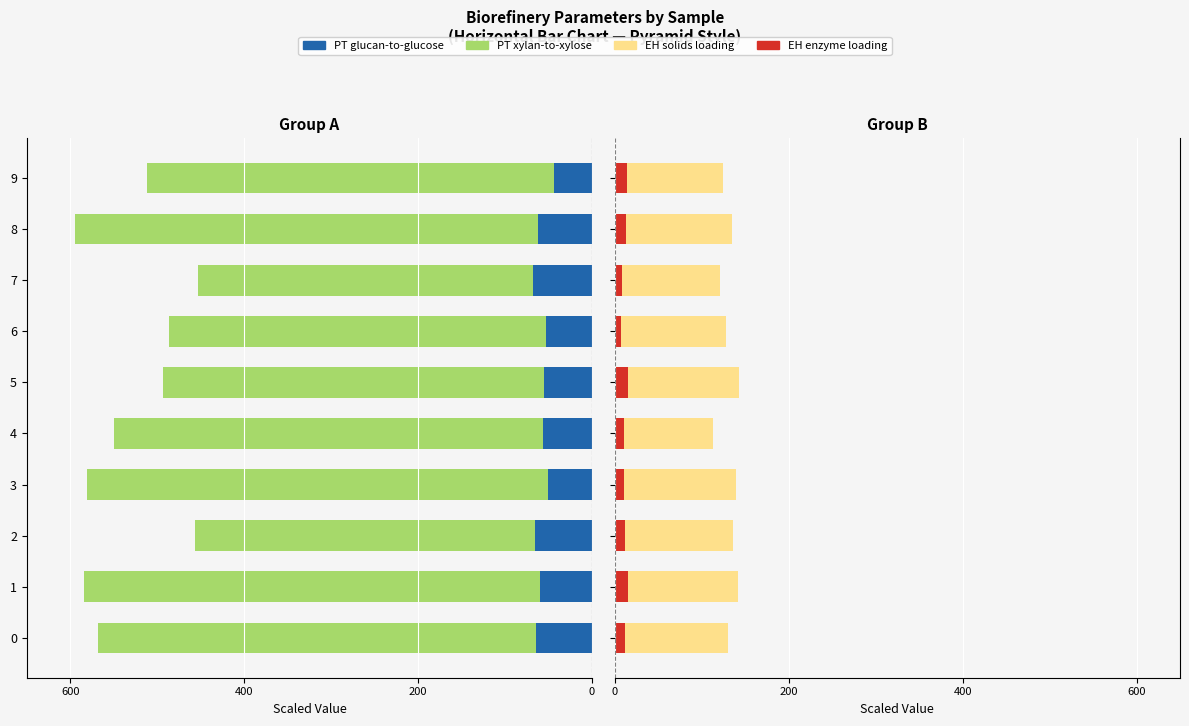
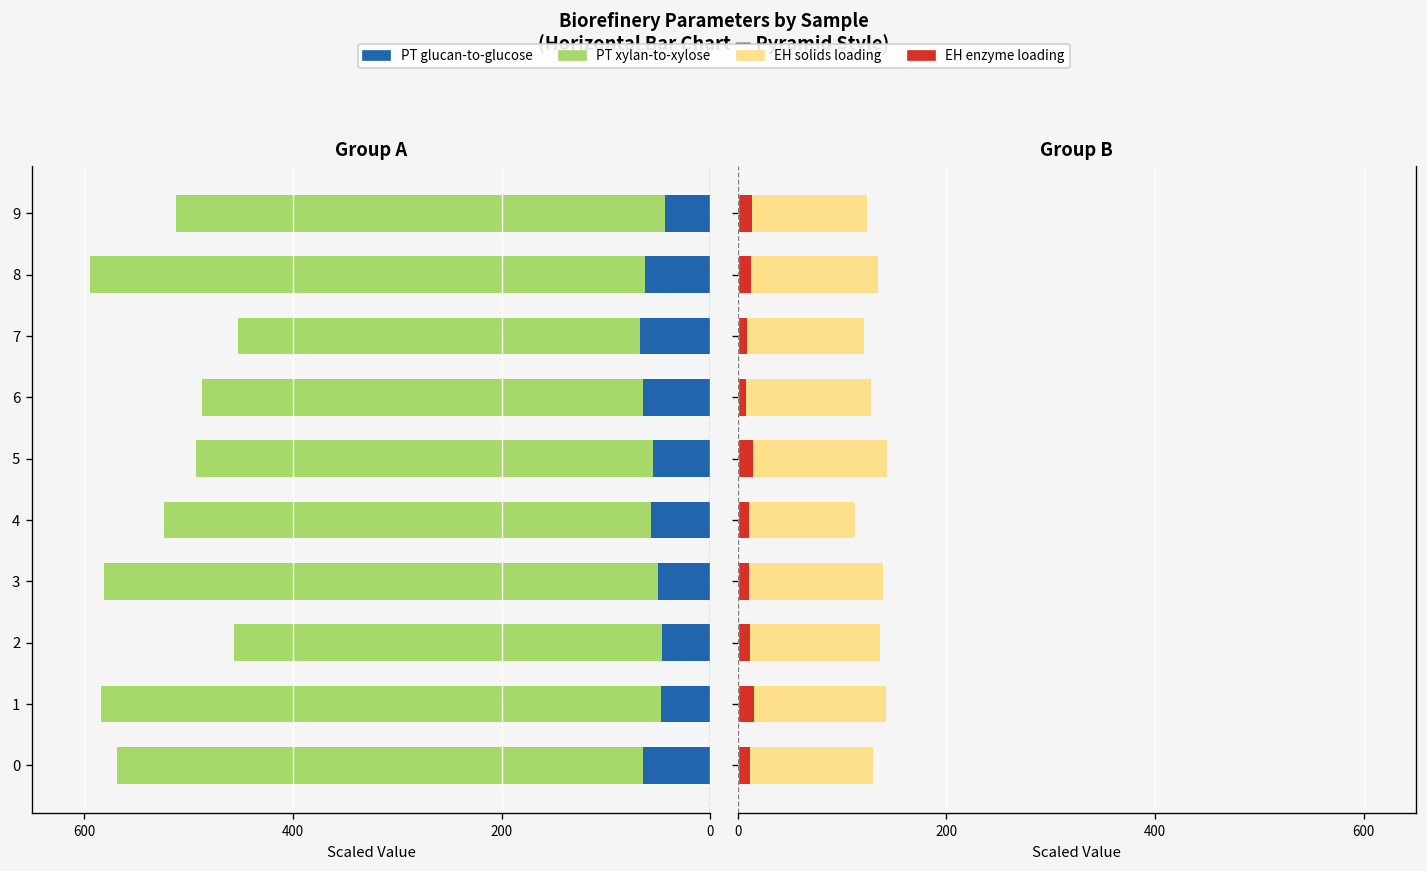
Group A, PT glucan-to-glucose, 6: 50 -> 60
Group A, PT xylan-to-xylose, 4: 550 -> 520
Group A, PT glucan-to-glucose, 2: 70 -> 50
Group A, PT glucan-to-glucose, 1: 60 -> 50
